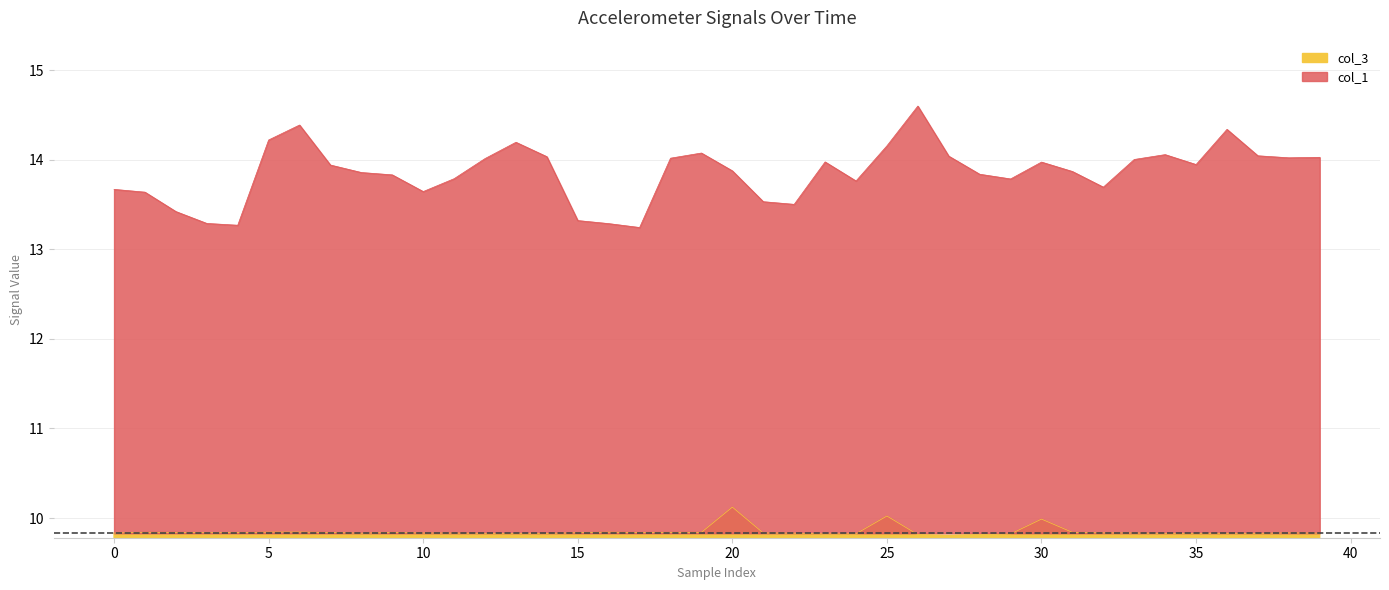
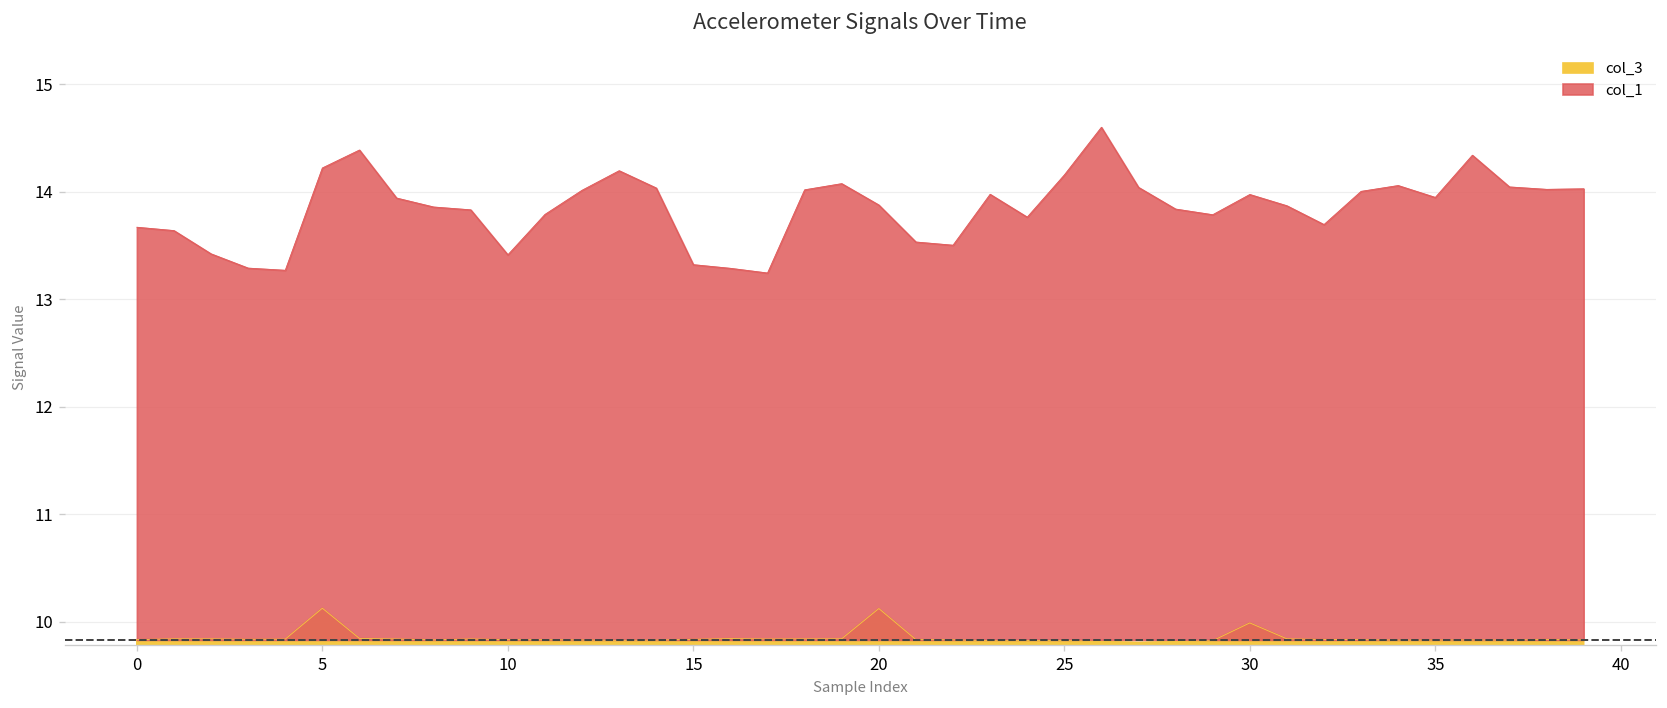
col_3, 5: 9.8 -> 10.1
col_1, 10: 13.6 -> 13.4
col_3, 25: 10.0 -> 9.8
